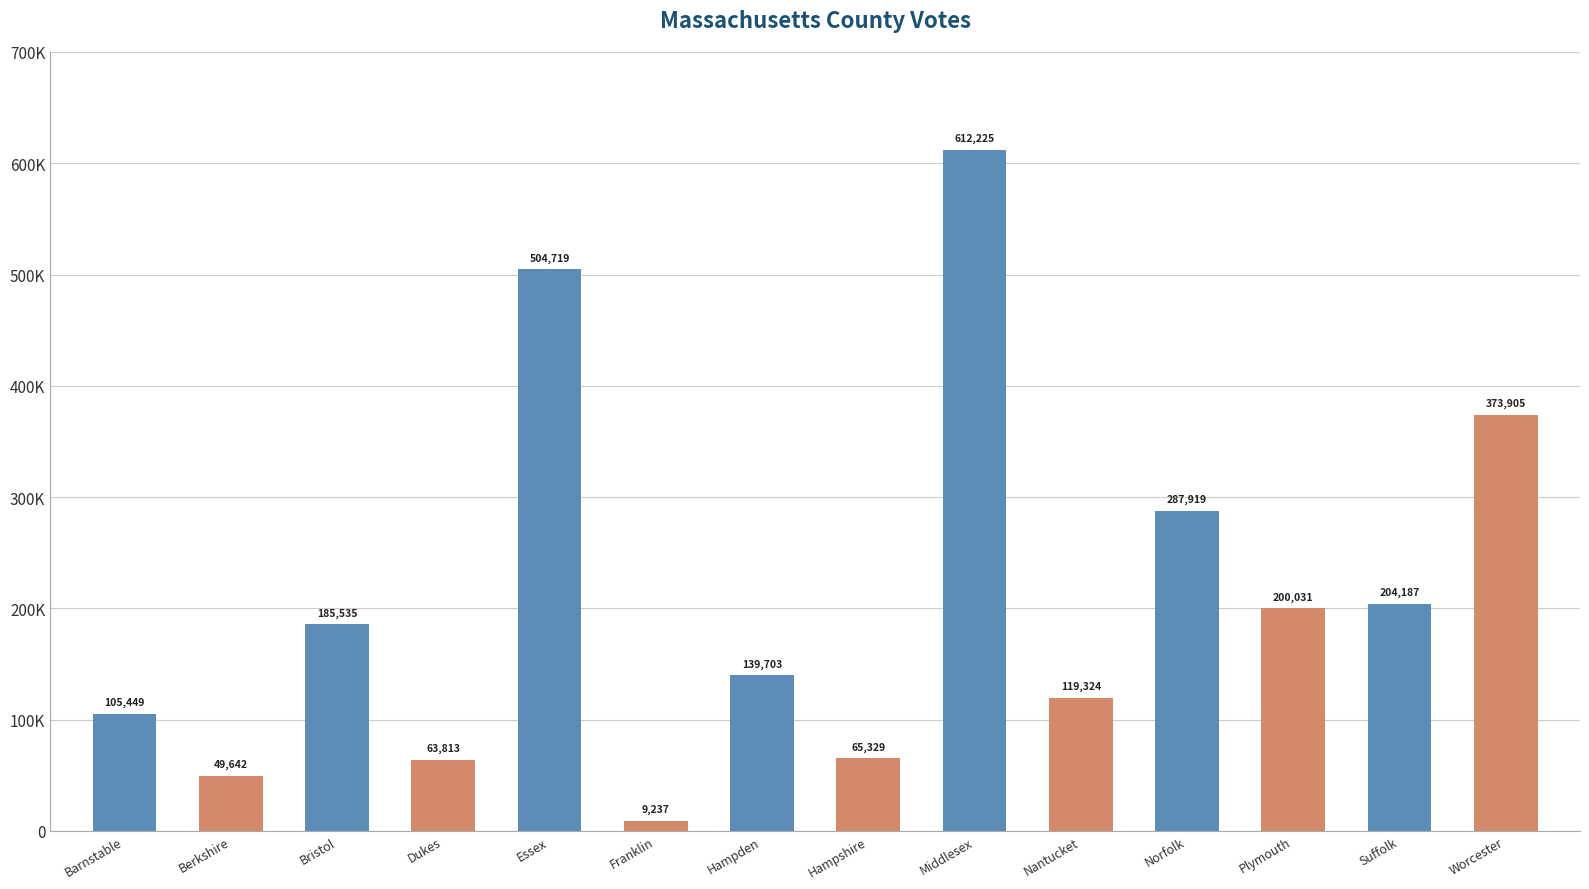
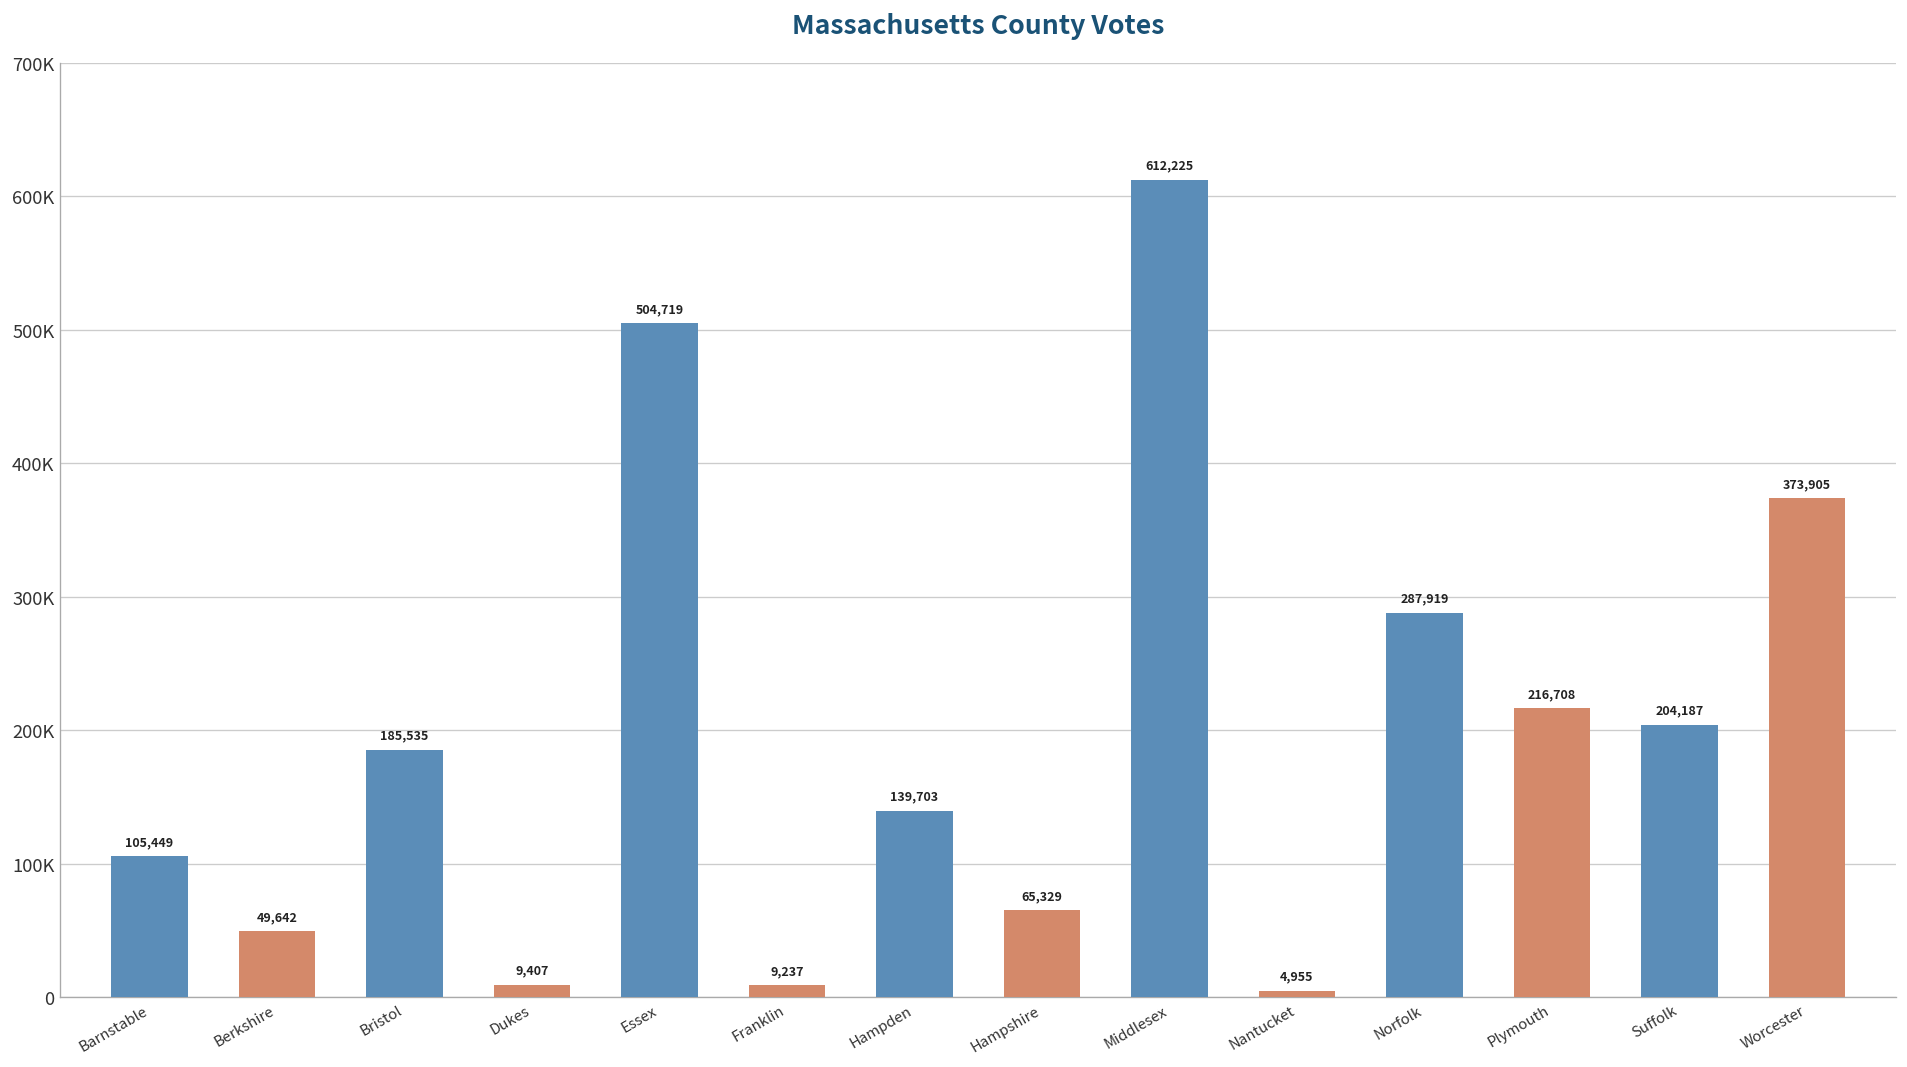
Dukes: 63,813 -> 9,407
Nantucket: 119,324 -> 4,955
Plymouth: 200,031 -> 216,708
